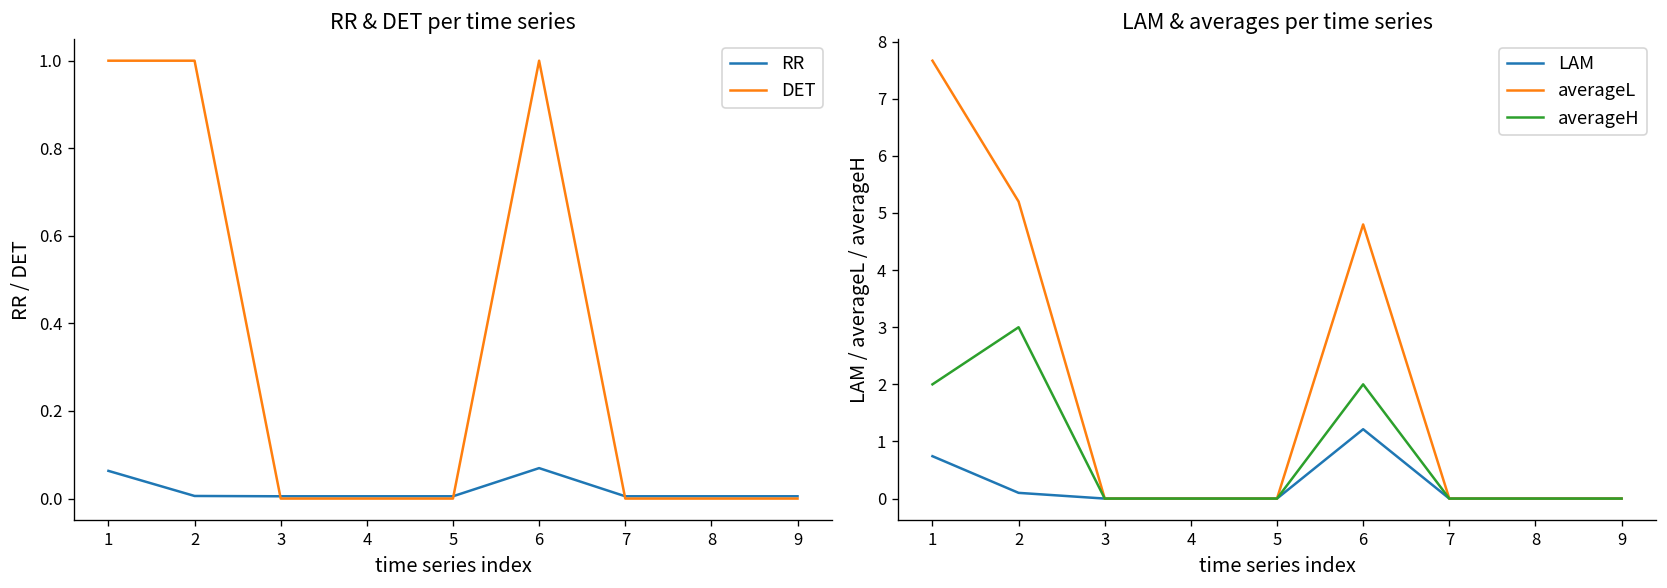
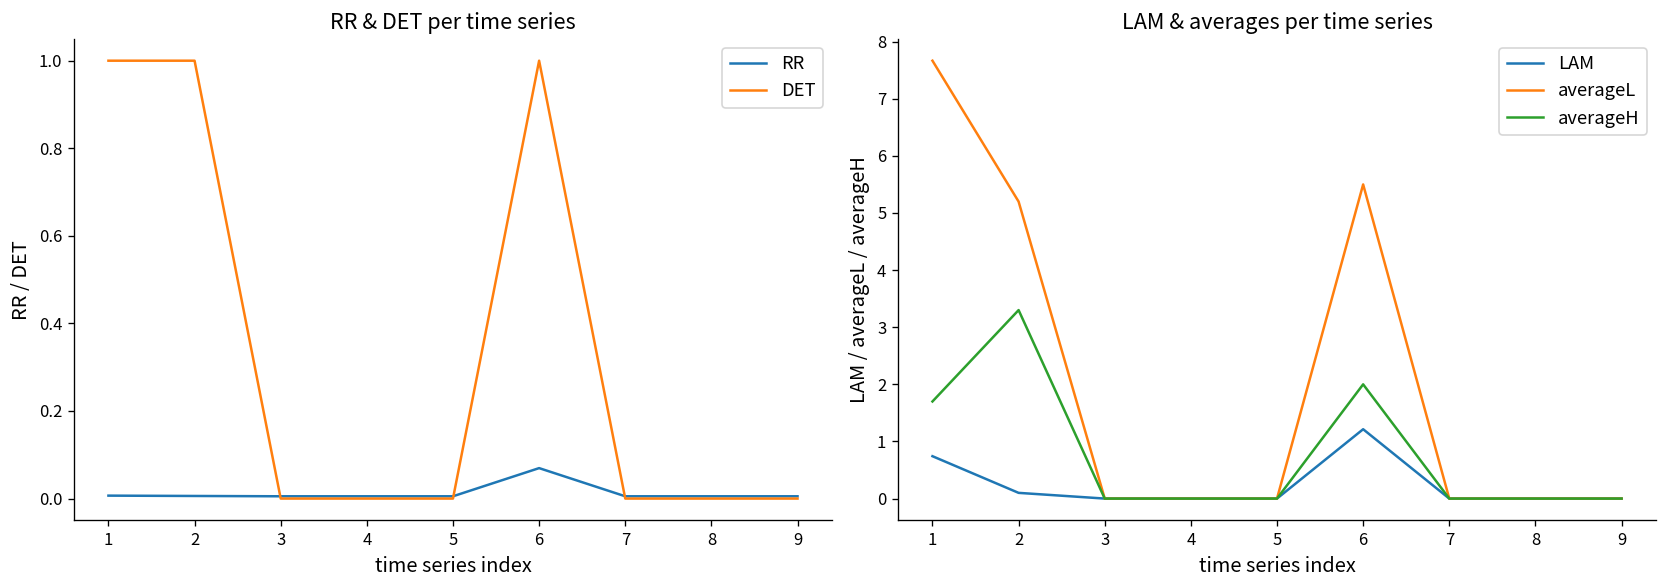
RR & DET per time series, RR, 1: 0.06 -> 0.01
LAM & averages per time series, averageH, 1: 2.0 -> 1.7
LAM & averages per time series, averageH, 2: 3.0 -> 3.3
LAM & averages per time series, averageL, 6: 4.8 -> 5.5
